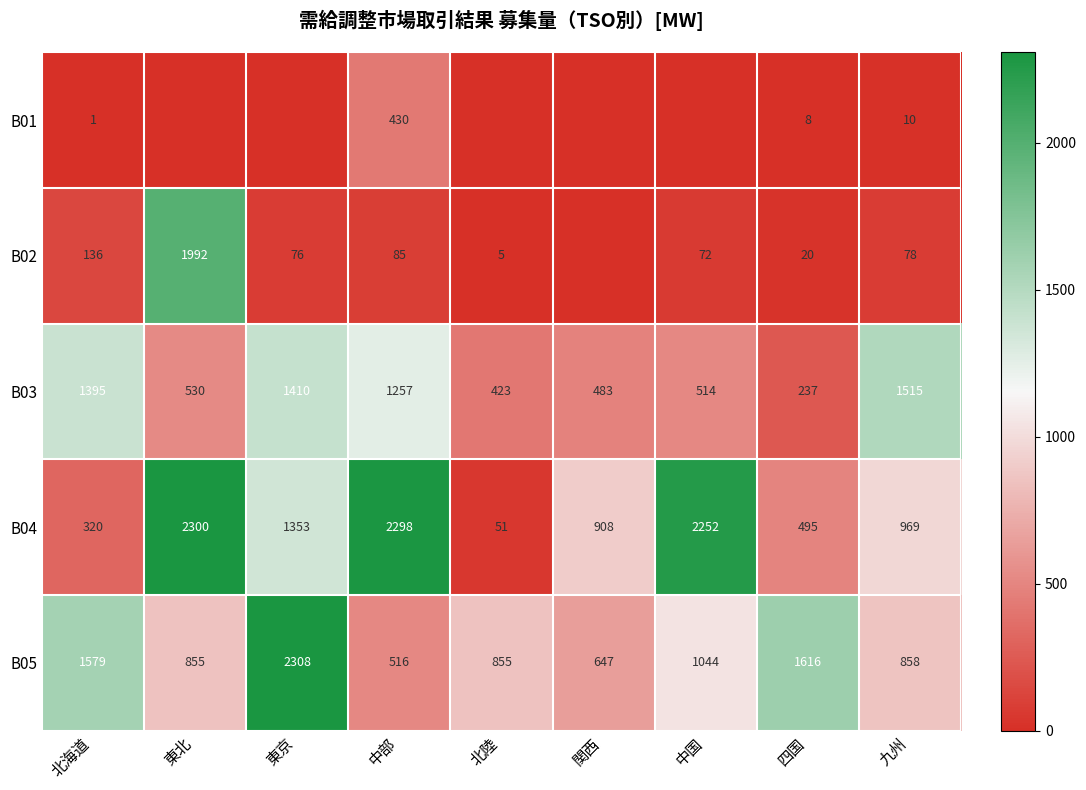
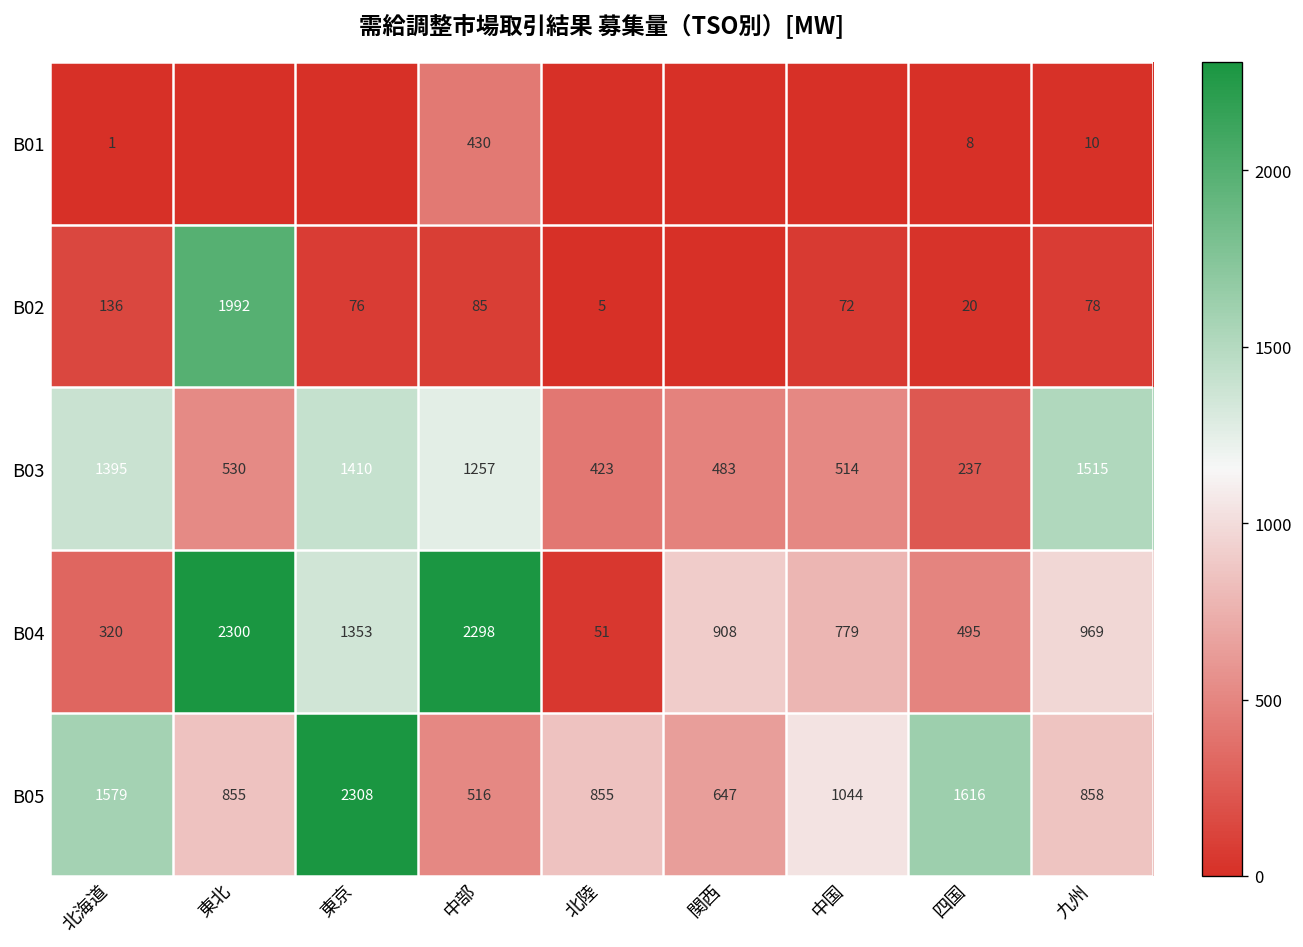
B04, 中国: 2252 -> 779
